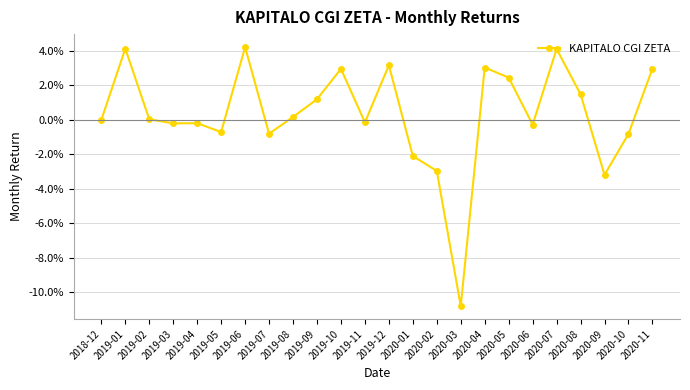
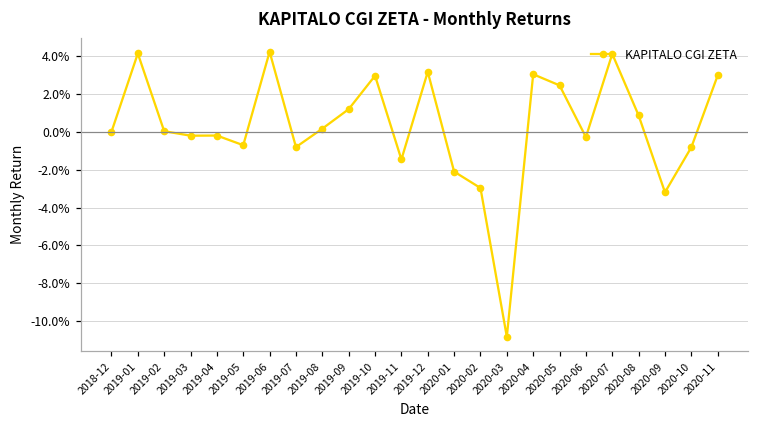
2019-11: -0.1% -> -1.5%
2020-08: 1.5% -> 0.9%
